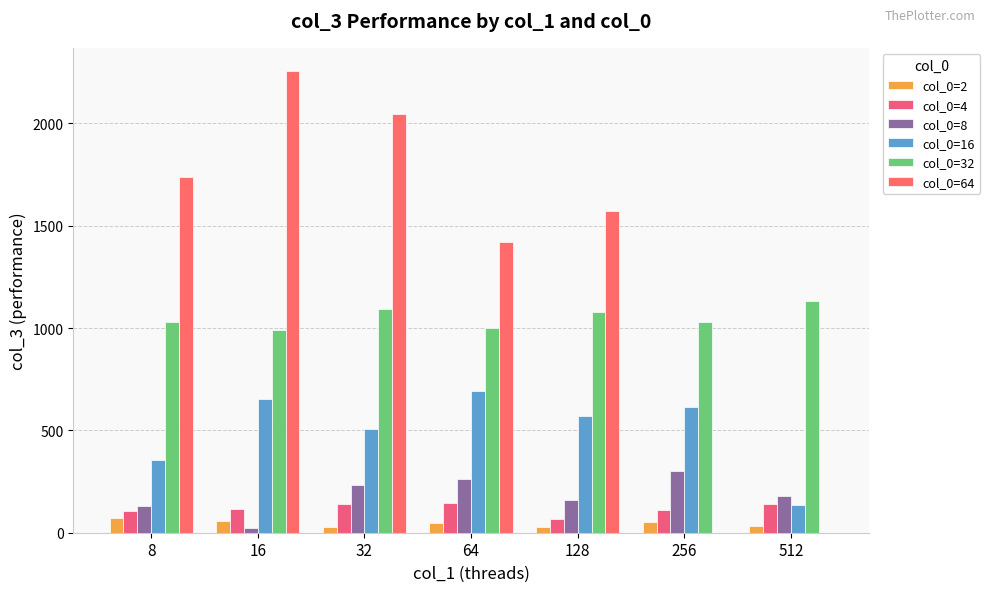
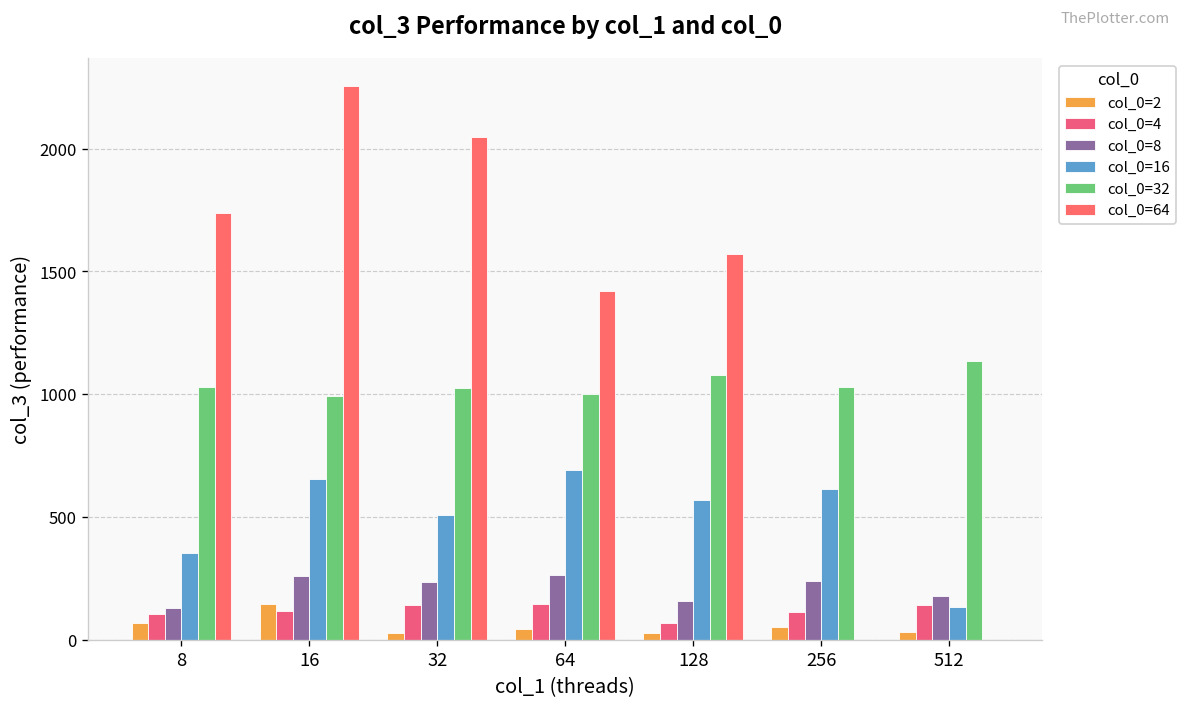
col_0=2, 16: 60 -> 150
col_0=8, 16: 20 -> 260
col_0=32, 32: 1090 -> 1020
col_0=8, 256: 300 -> 240
